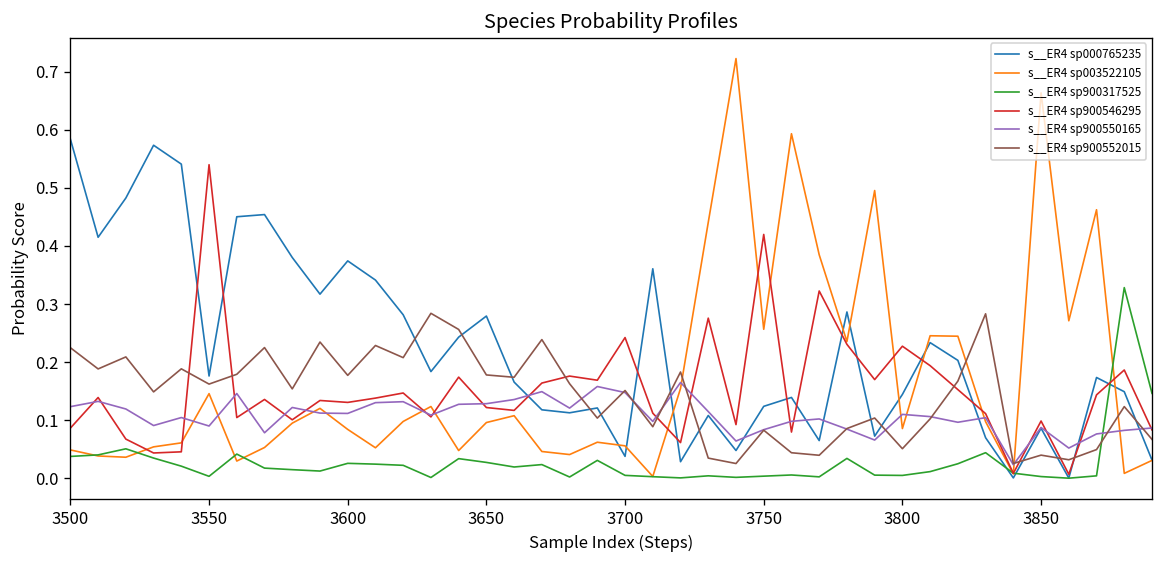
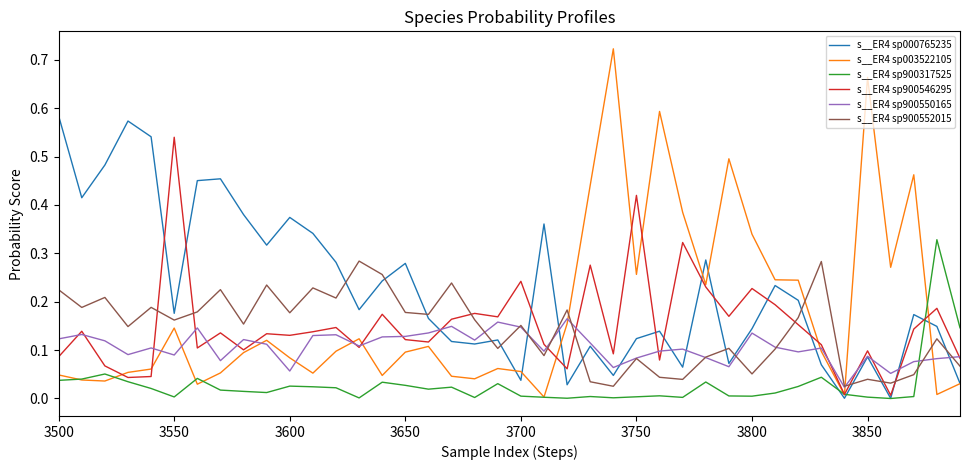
s__ER4 sp900550165, 3600: 0.11 -> 0.06
s__ER4 sp003522105, 3800: 0.09 -> 0.34
s__ER4 sp900550165, 3800: 0.11 -> 0.14
